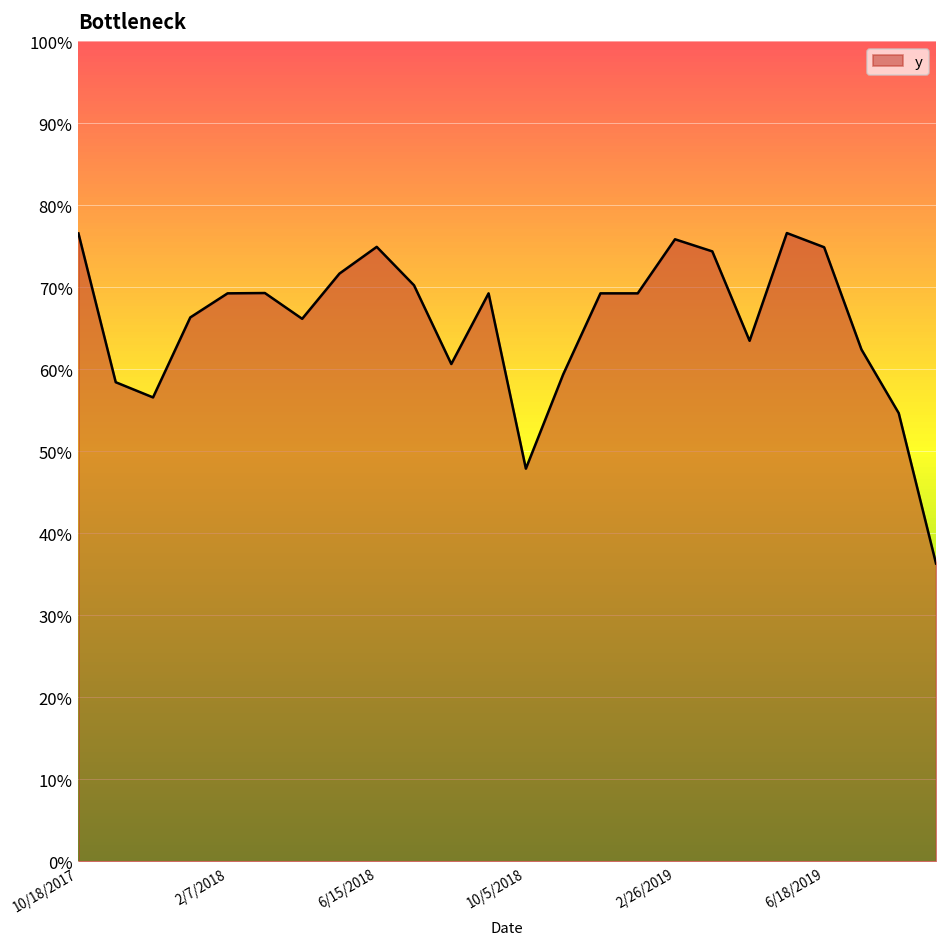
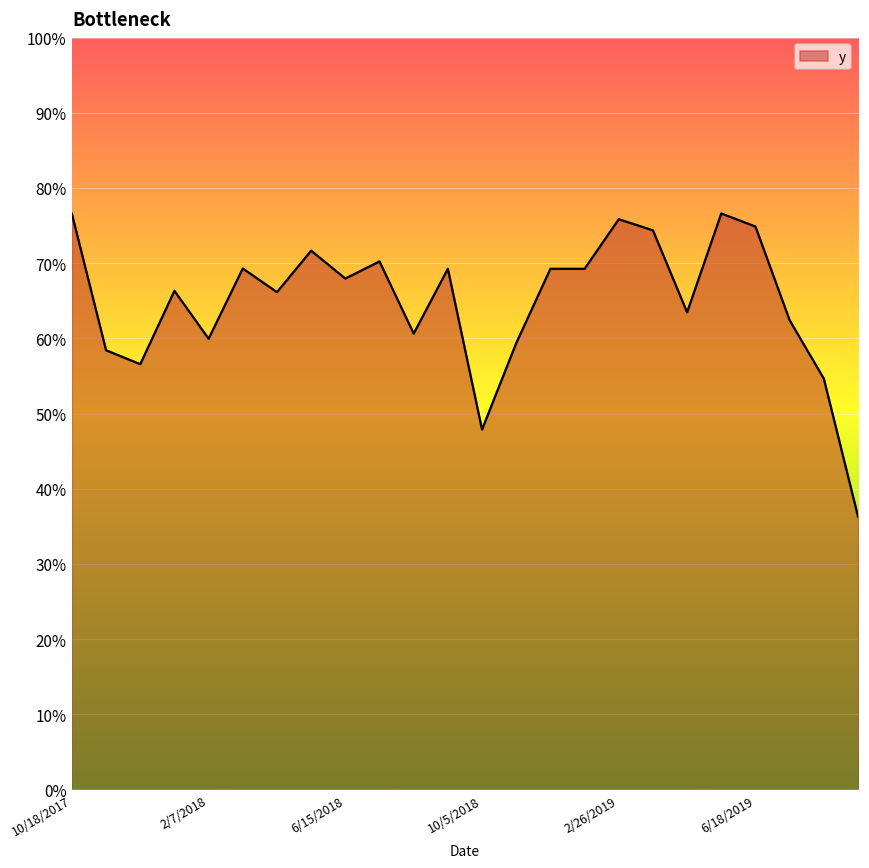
2/7/2018: 69% -> 60%
6/15/2018: 75% -> 68%
